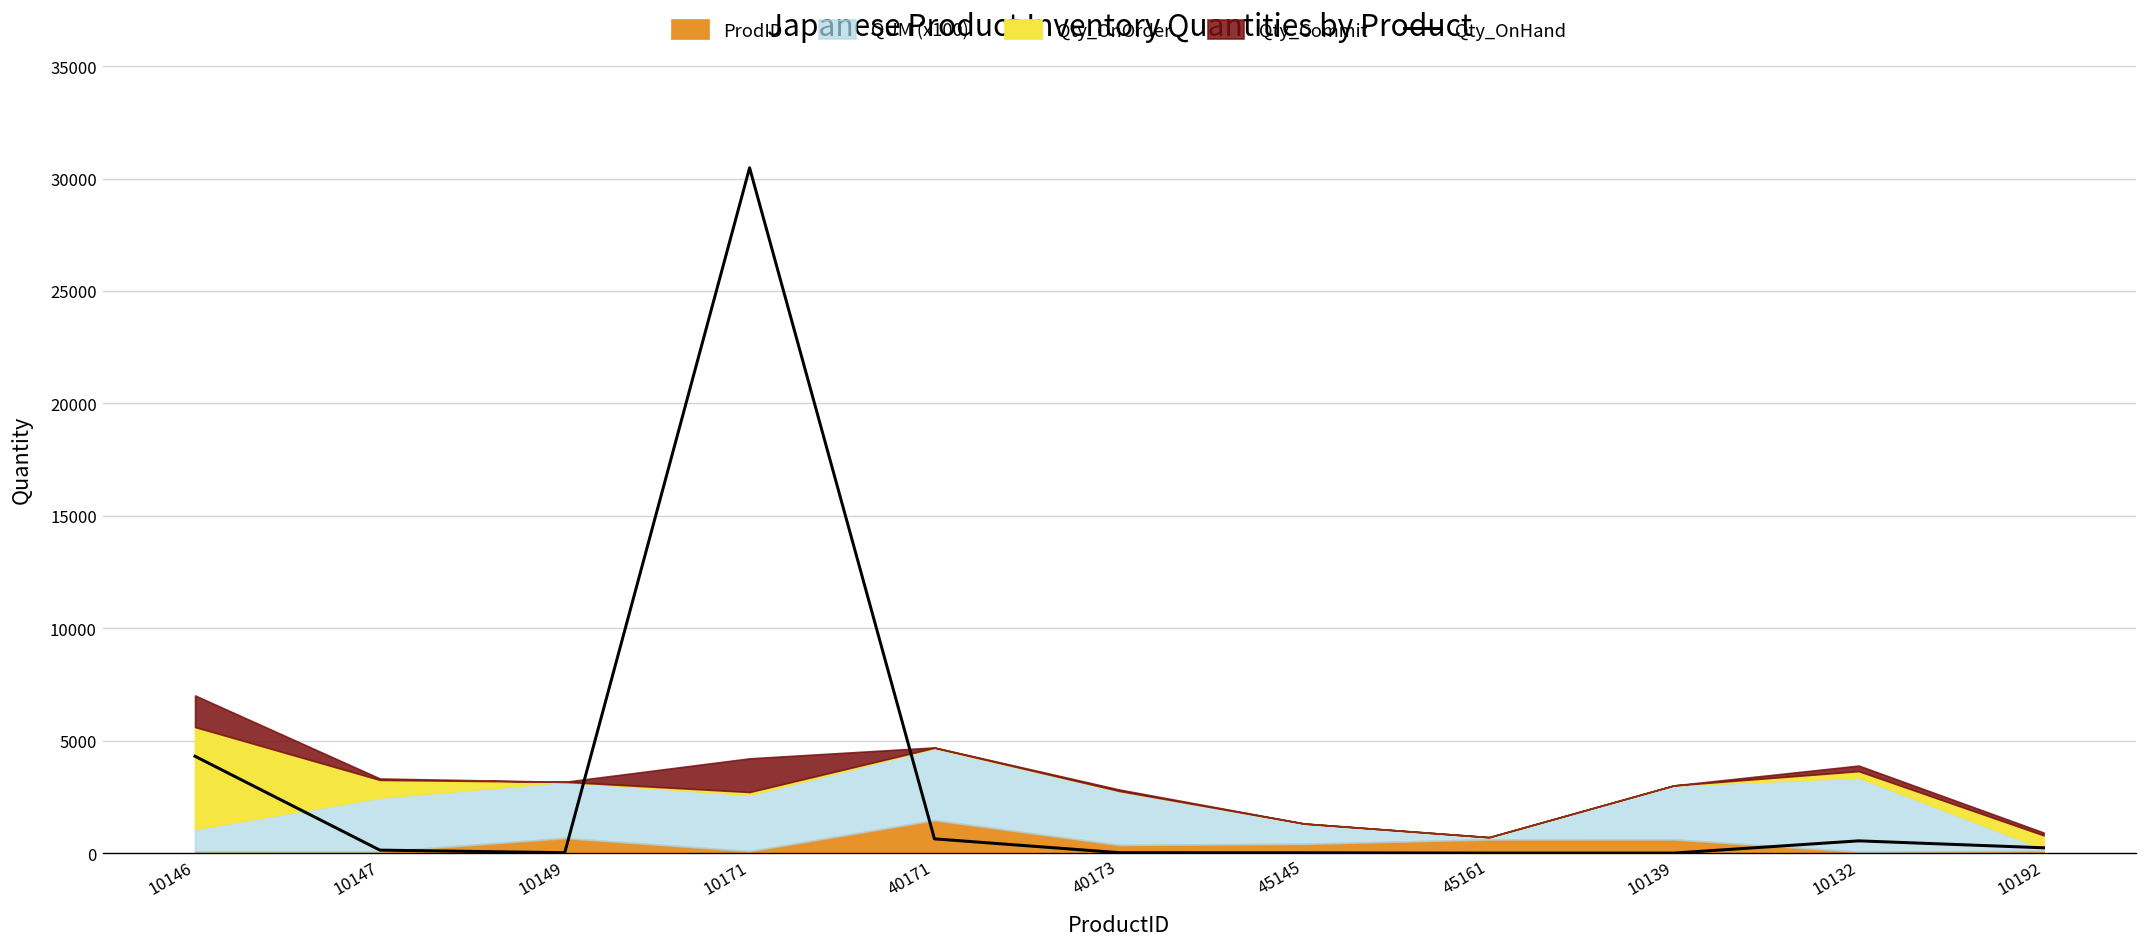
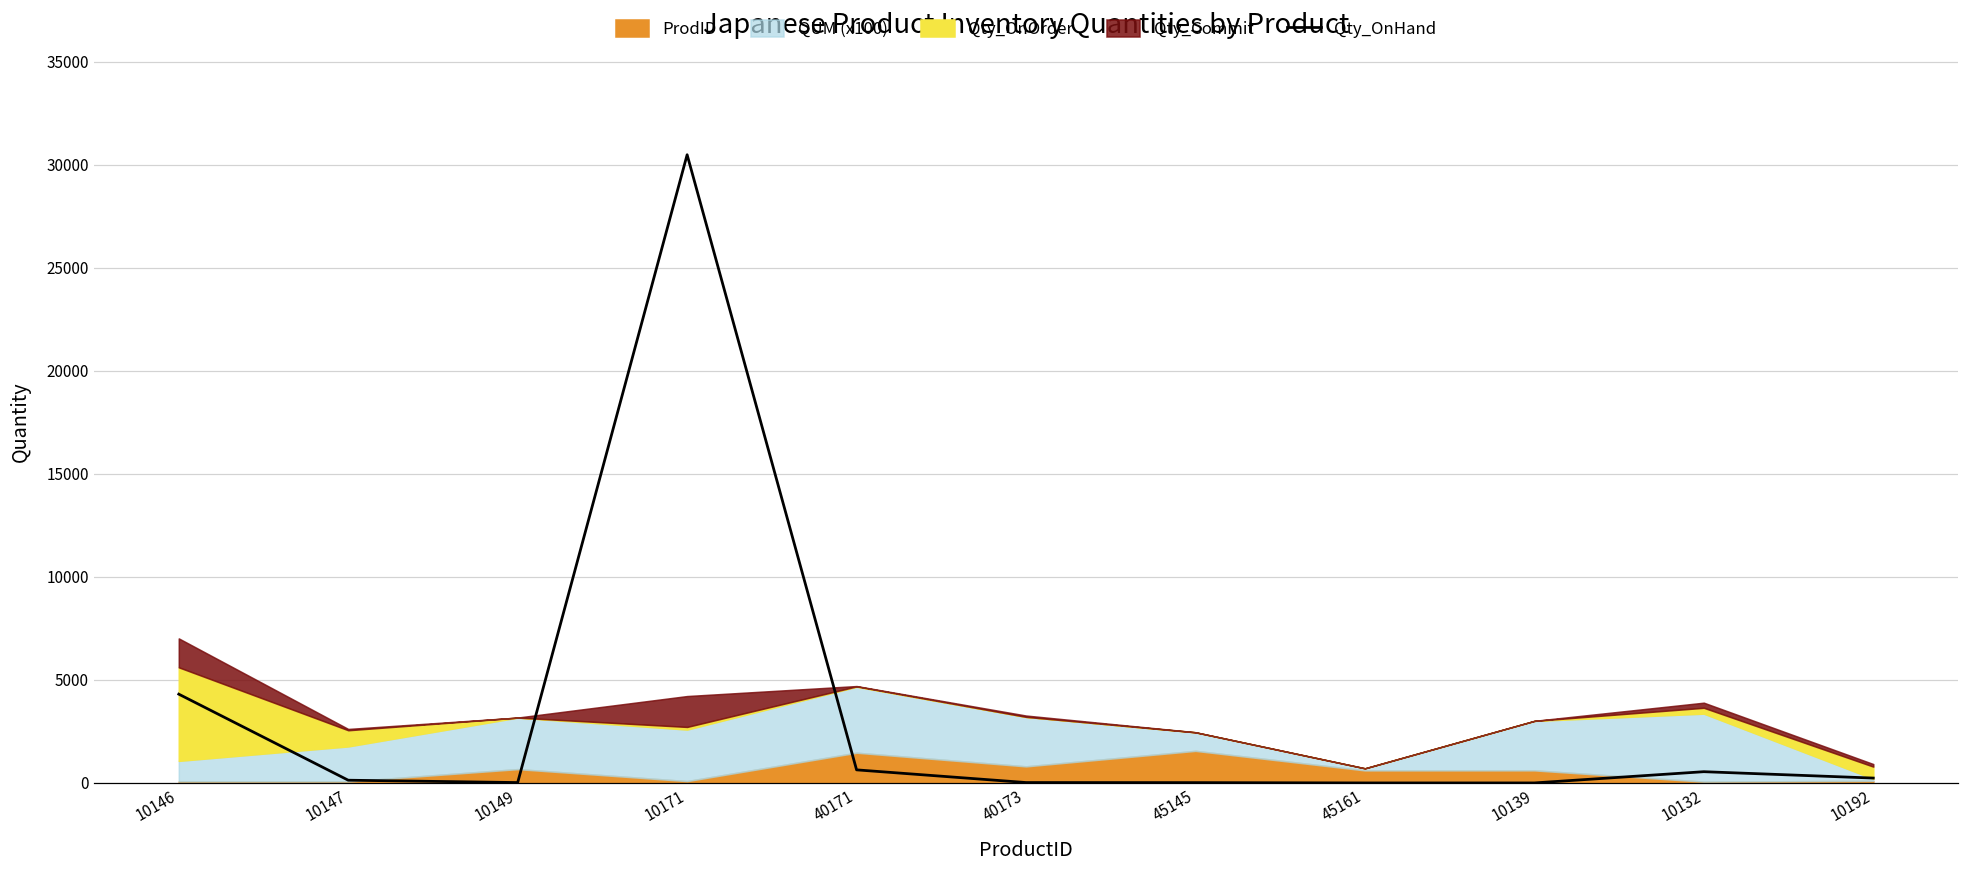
QUM (x100), 10147: 2400 -> 1700
ProdID, 40173: 400 -> 800
ProdID, 45145: 400 -> 1600
